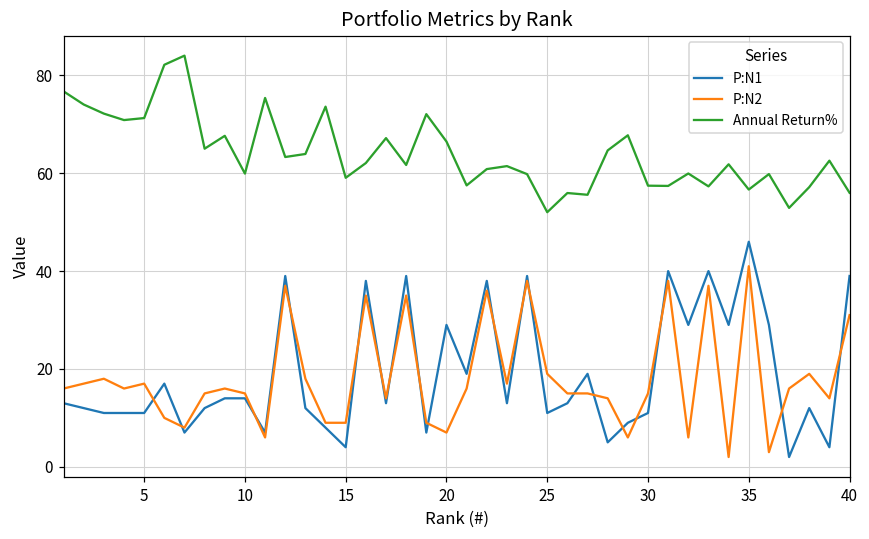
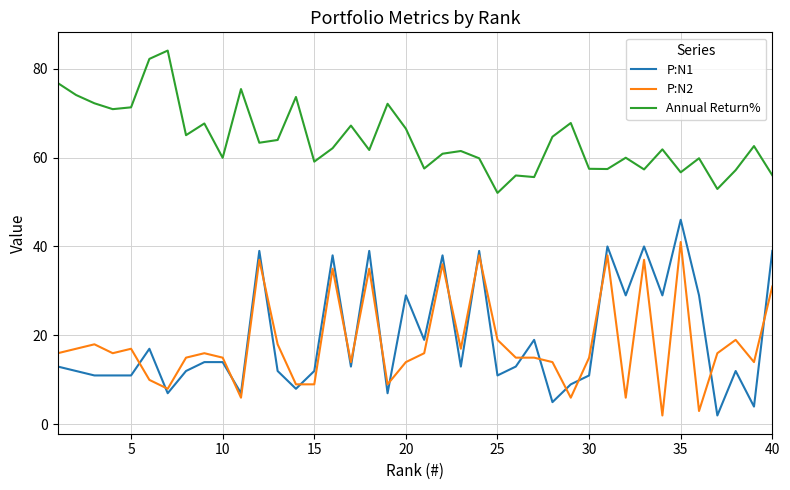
P:N1, 15: 4 -> 12
P:N2, 20: 7 -> 14
